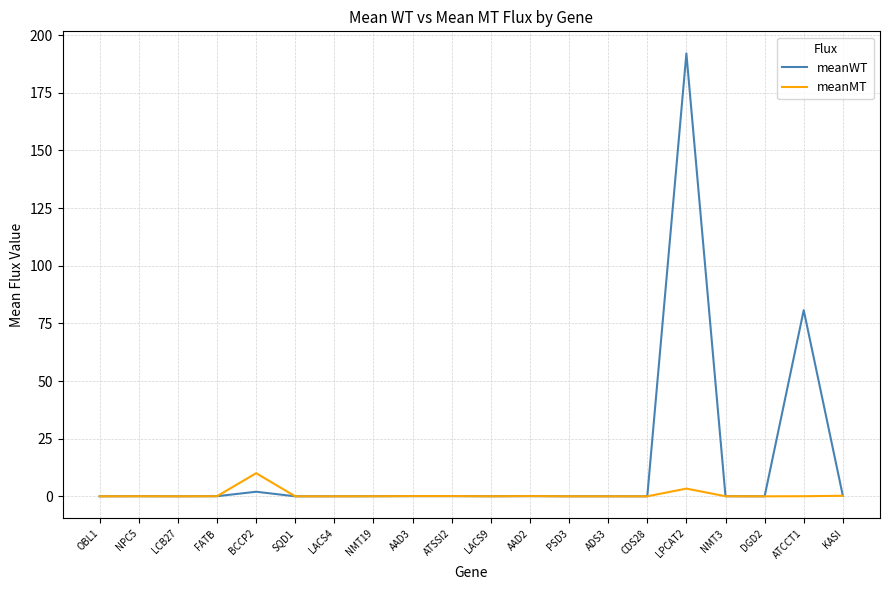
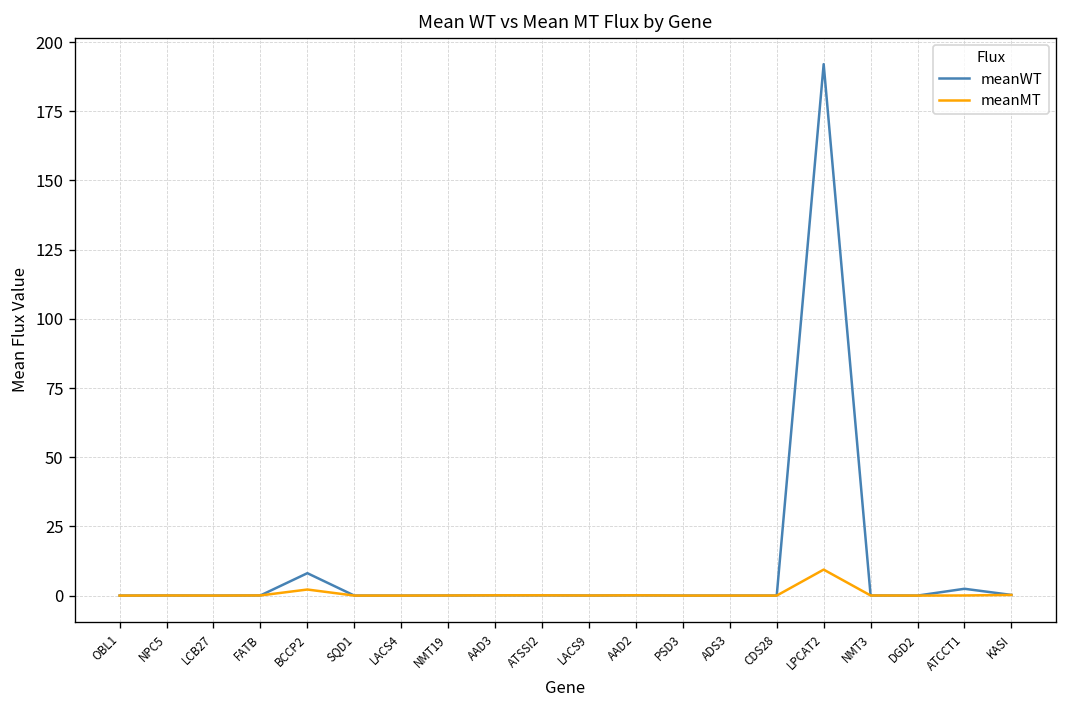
meanWT, BCCP2: 2 -> 8
meanMT, BCCP2: 10 -> 2
meanMT, LPCAT2: 3 -> 9
meanWT, ATCCT1: 81 -> 2
